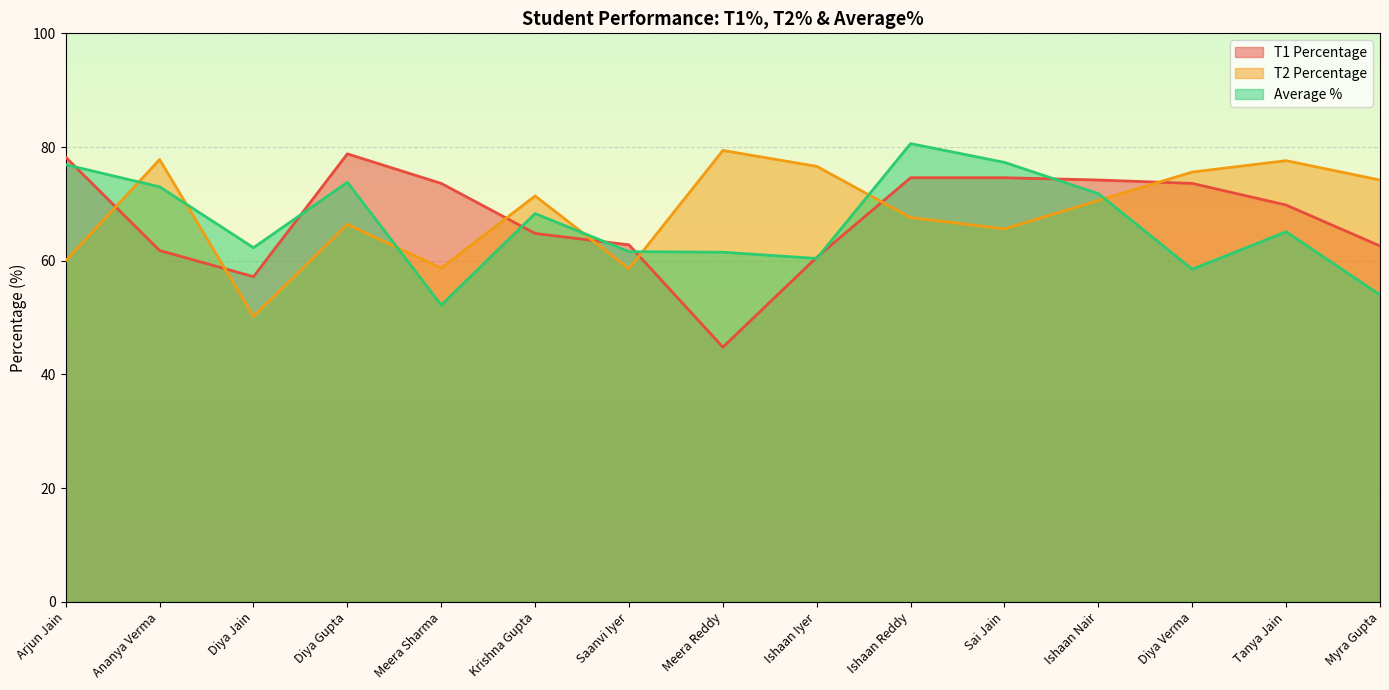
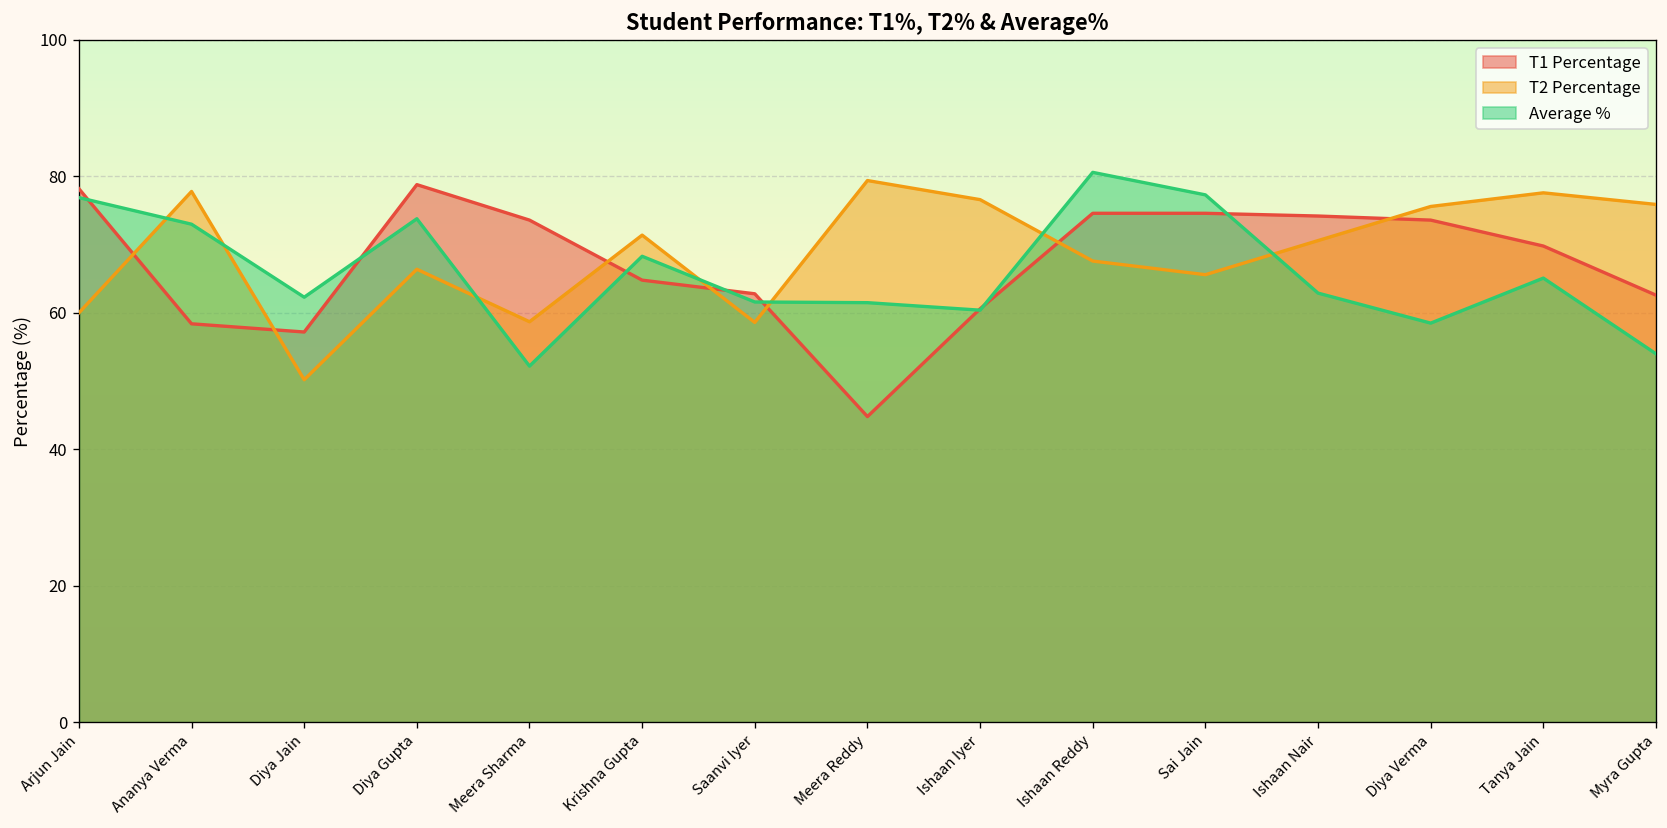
T1 Percentage, Ananya Verma: 62 -> 58
Average %, Ishaan Nair: 72 -> 63
T2 Percentage, Myra Gupta: 74 -> 76
